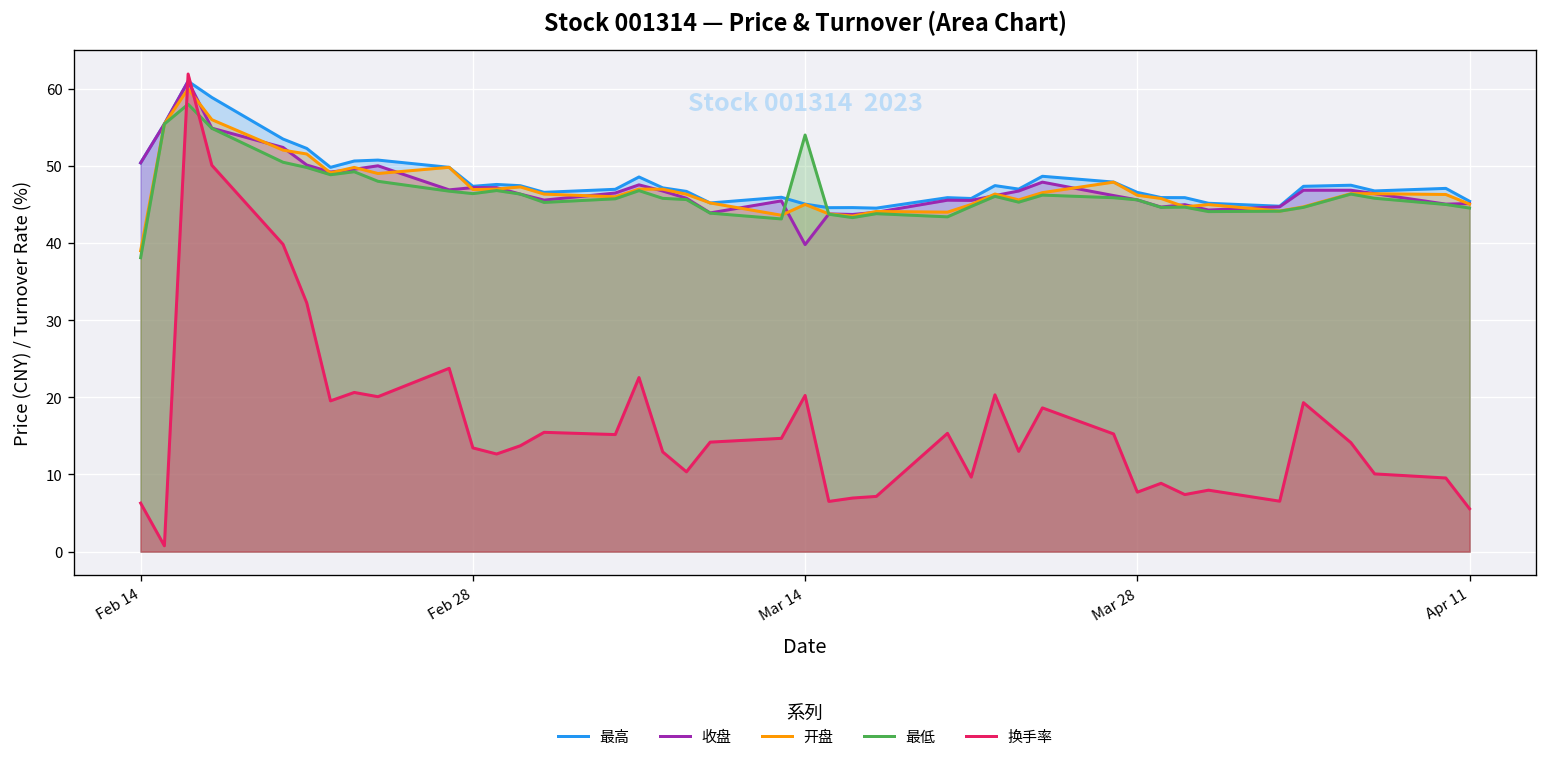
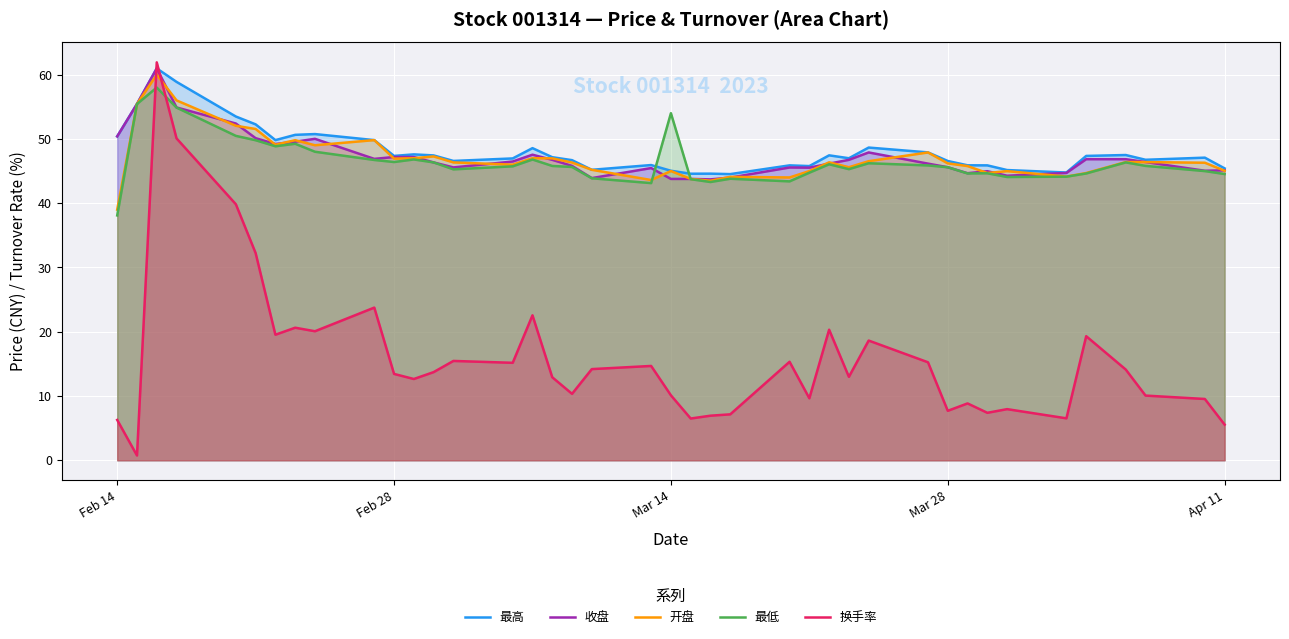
收盘, Mar 14: 40 -> 44
换手率, Mar 14: 20 -> 10
